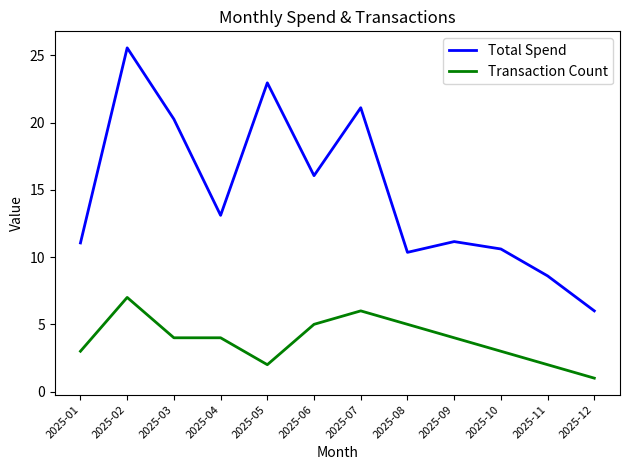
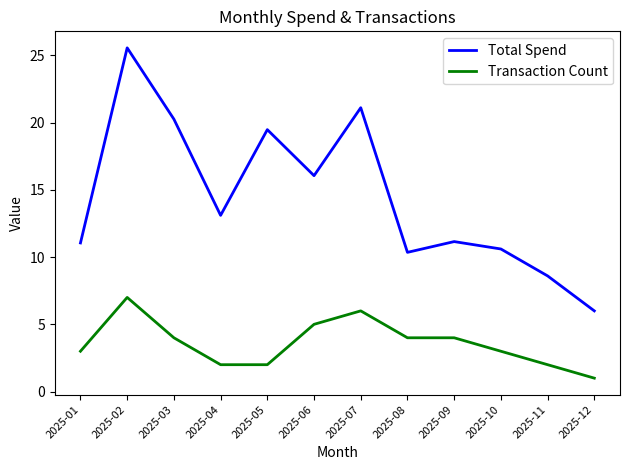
Transaction Count, 2025-04: 4 -> 2
Total Spend, 2025-05: 23.0 -> 19.5
Transaction Count, 2025-08: 5 -> 4
